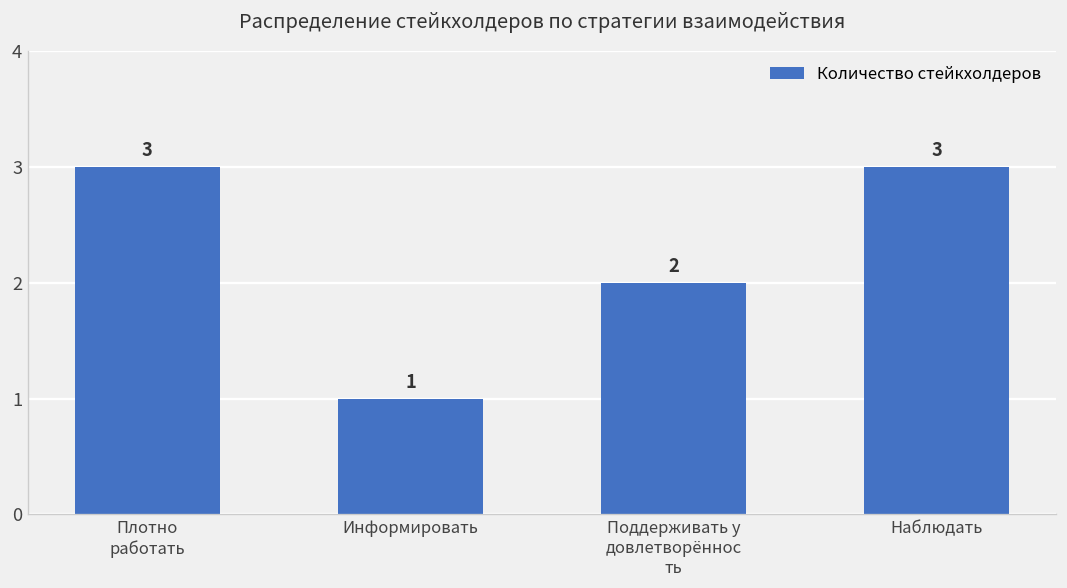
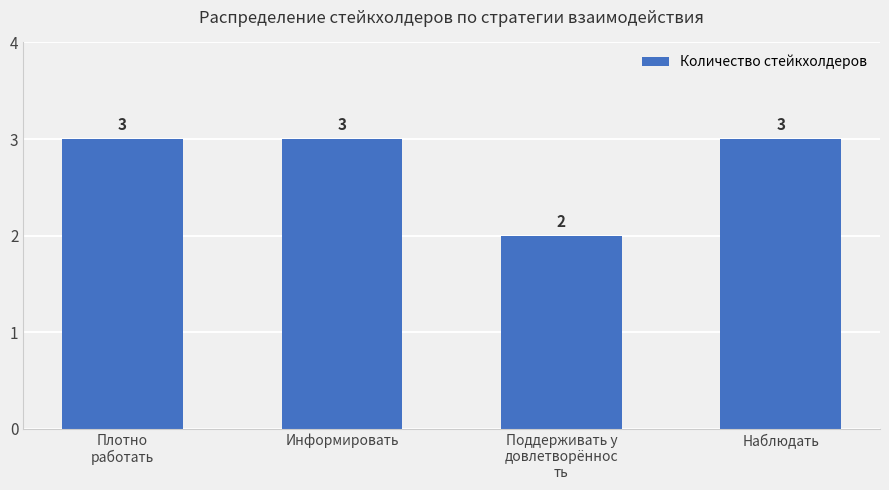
Информировать: 1 -> 3
